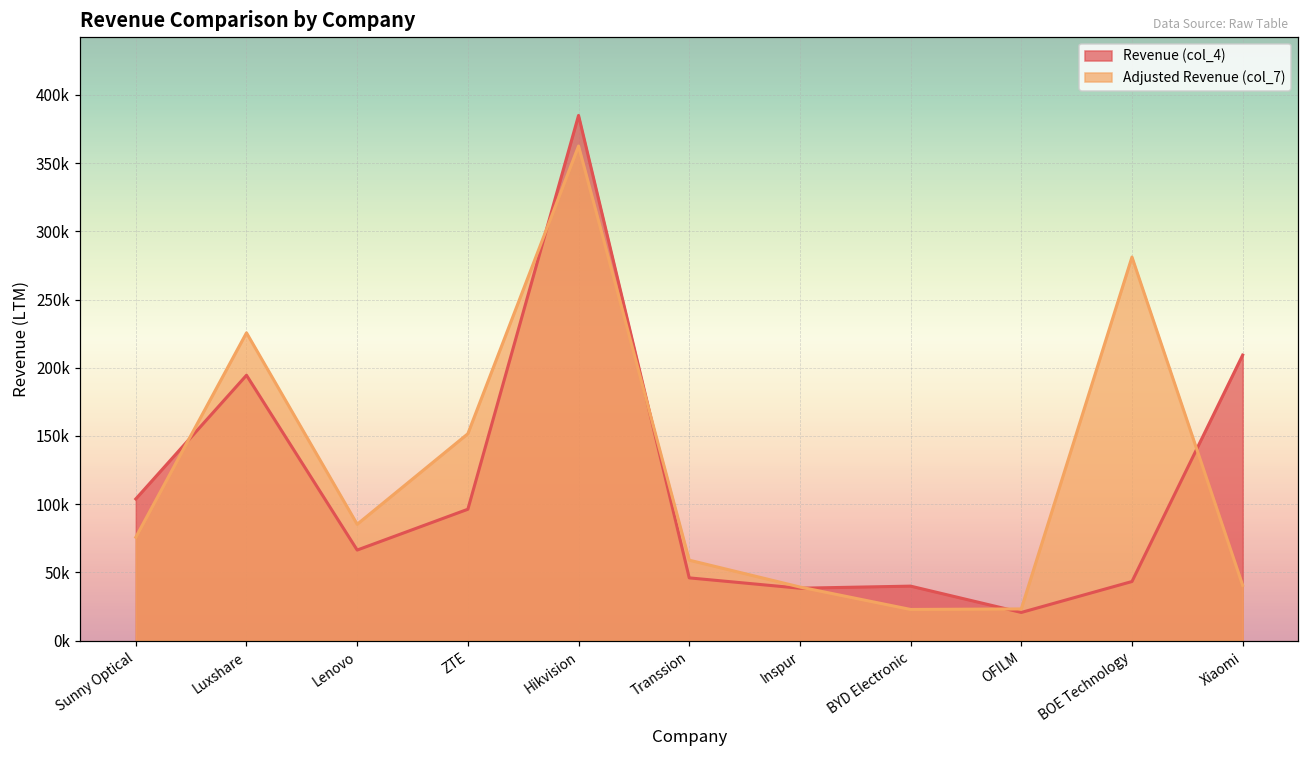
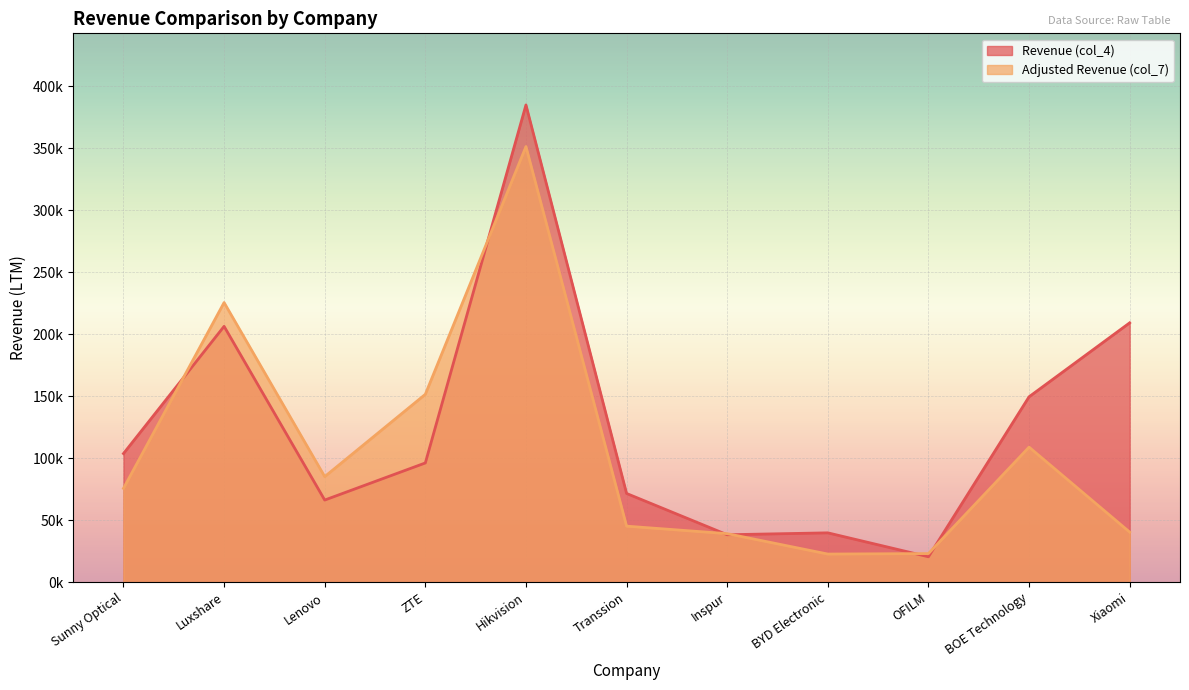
Revenue (col_4), Luxshare: 194000 -> 206000
Adjusted Revenue (col_7), Hikvision: 363000 -> 351000
Revenue (col_4), Transsion: 46000 -> 72000
Adjusted Revenue (col_7), Transsion: 59000 -> 45000
Revenue (col_4), BOE Technology: 43000 -> 150000
Adjusted Revenue (col_7), BOE Technology: 281000 -> 109000
